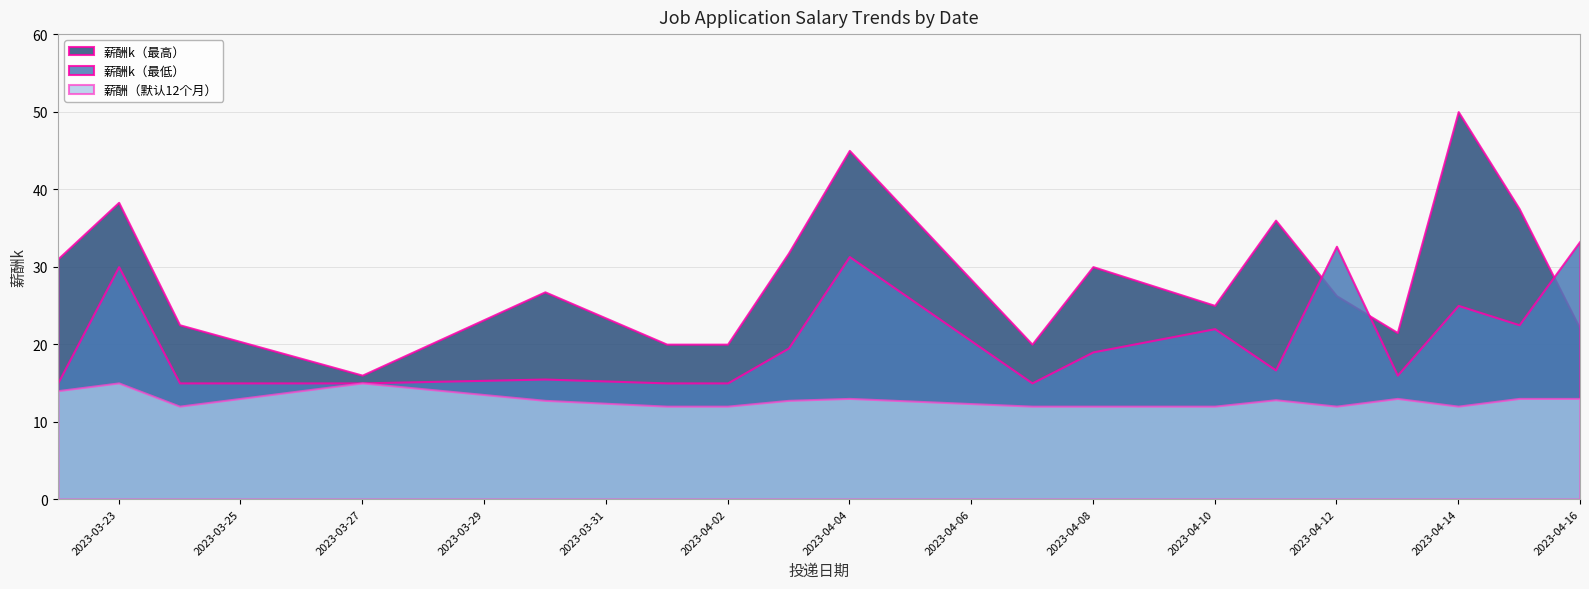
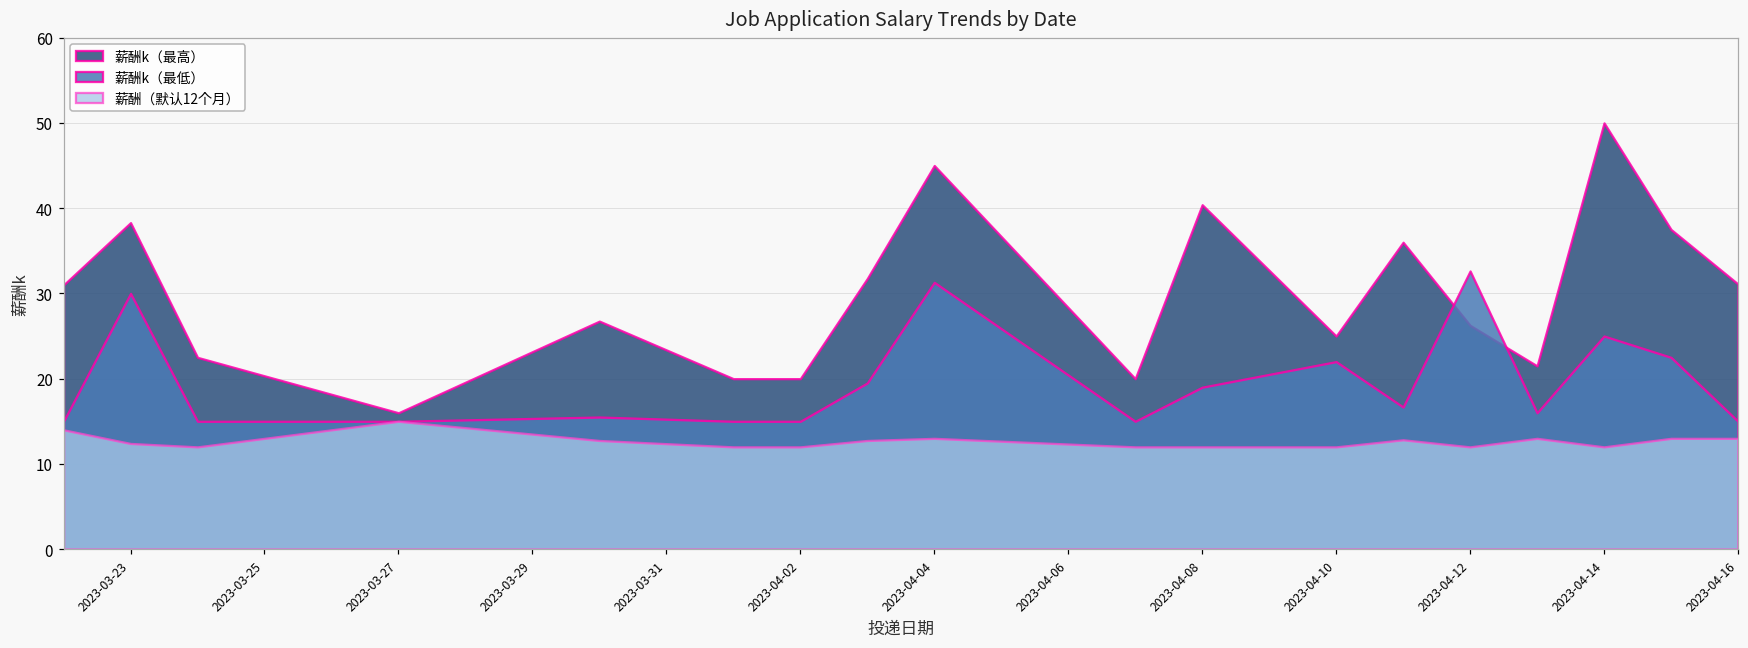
薪酬（默认12个月）, 2023-03-23: 15 -> 12
薪酬k（最高）, 2023-04-08: 30 -> 40
薪酬k（最高）, 2023-04-16: 22 -> 31
薪酬k（最低）, 2023-04-16: 33 -> 15
